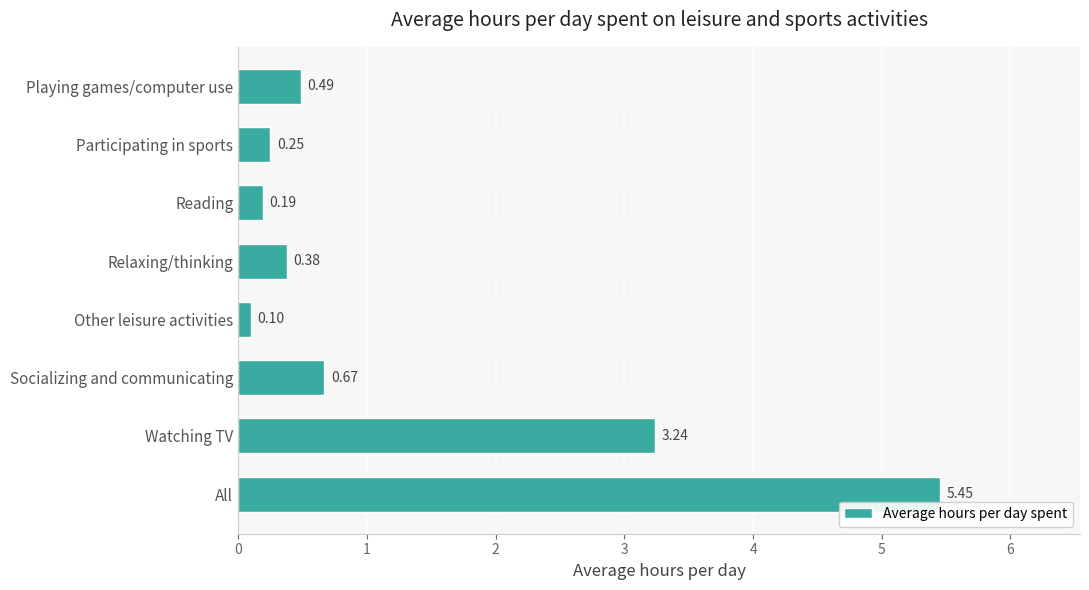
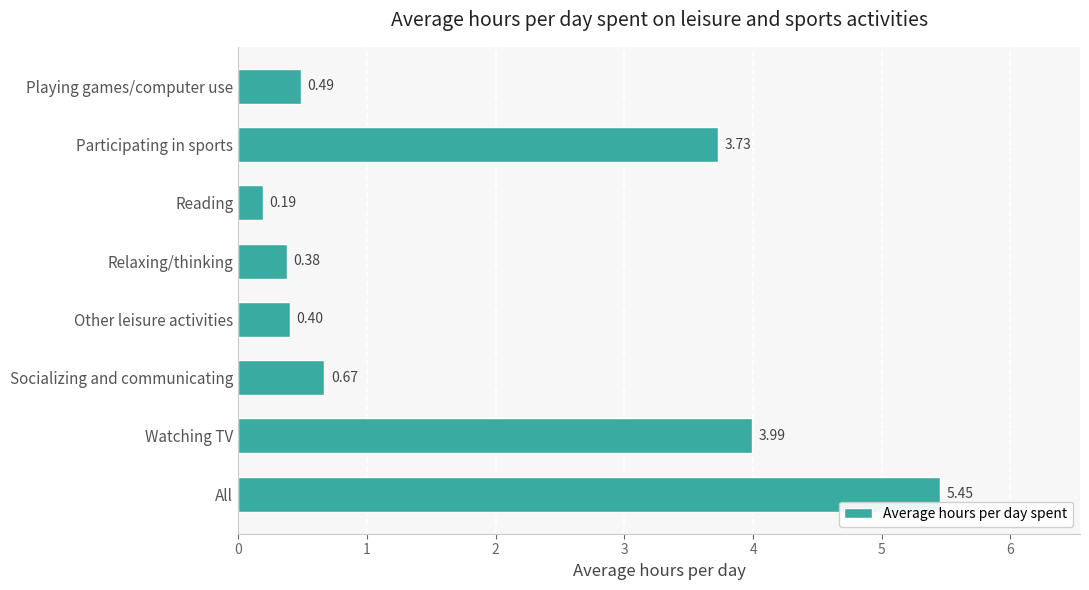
Participating in sports: 0.25 -> 3.73
Other leisure activities: 0.10 -> 0.40
Watching TV: 3.24 -> 3.99
